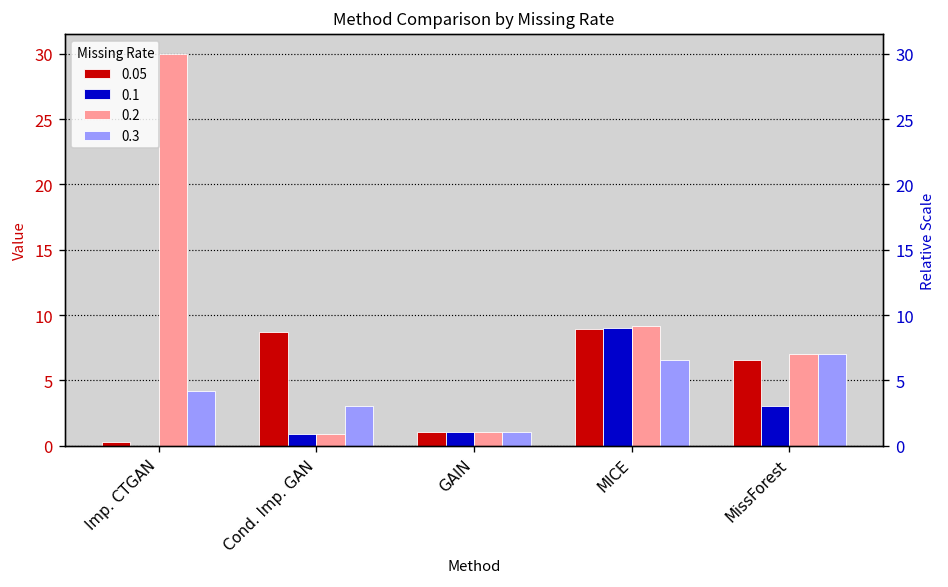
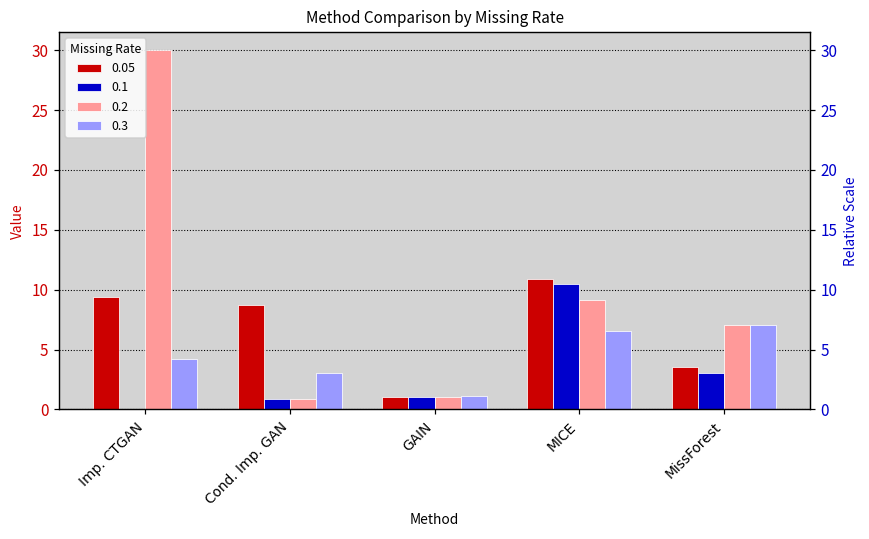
0.05, Imp. CTGAN: 0.3 -> 9.4
0.05, MICE: 8.9 -> 10.9
0.1, MICE: 9.0 -> 10.5
0.05, MissForest: 6.5 -> 3.5
